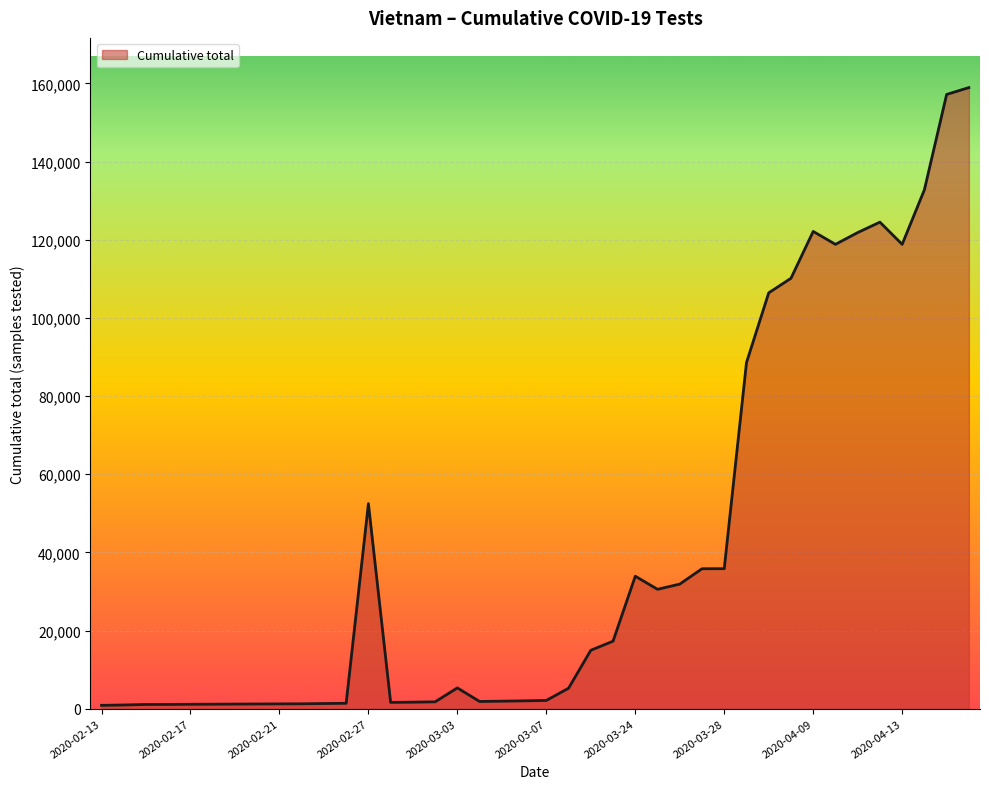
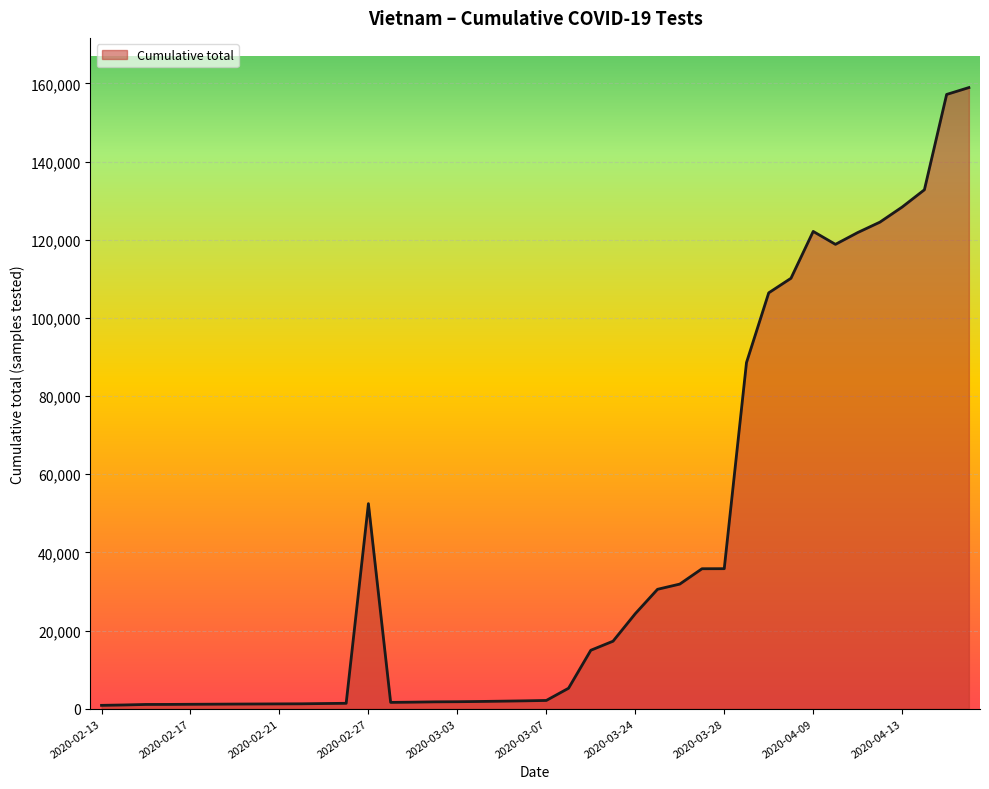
2020-03-03: 5,000 -> 2,000
2020-03-24: 34,000 -> 24,000
2020-04-13: 119,000 -> 128,000
